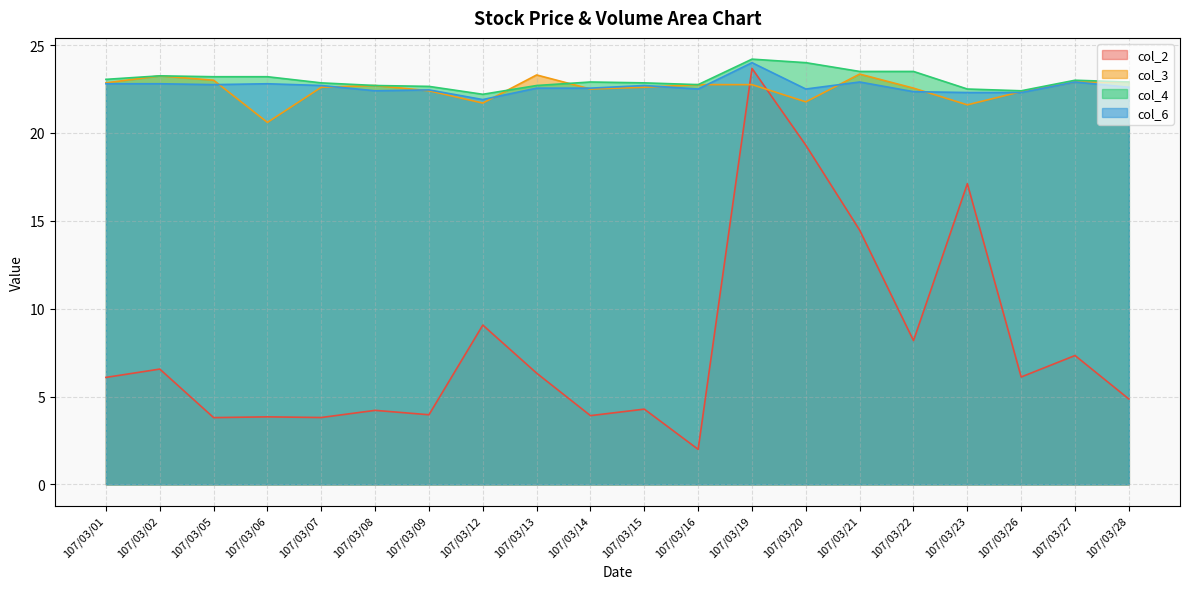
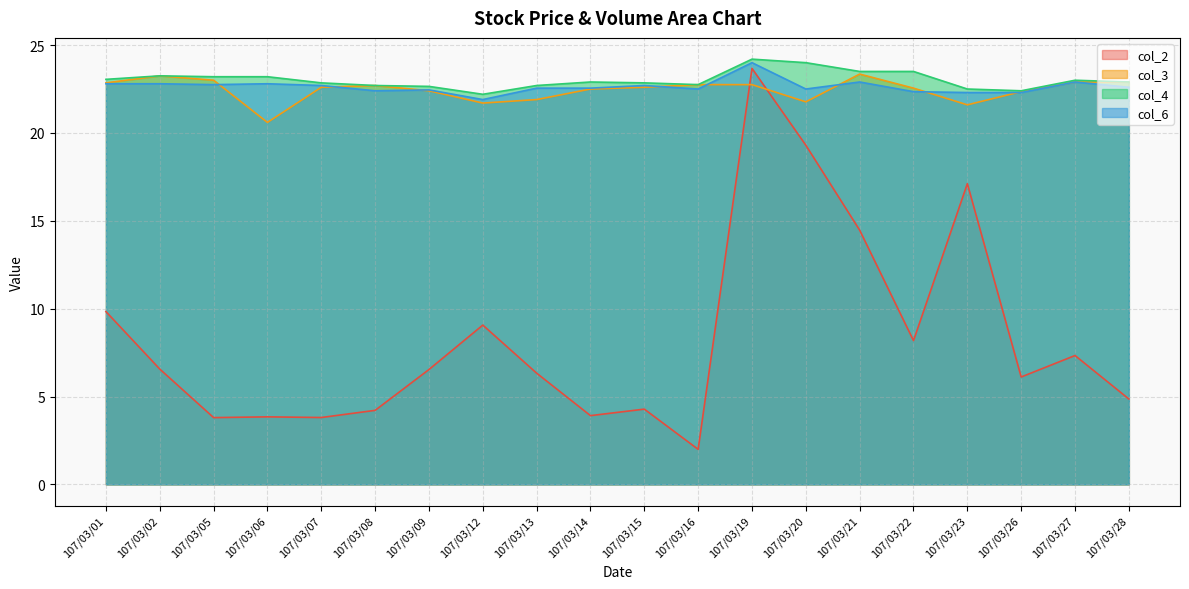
col_2, 107/03/01: 6.1 -> 9.8
col_2, 107/03/09: 4.0 -> 6.5
col_3, 107/03/13: 23.3 -> 21.9
